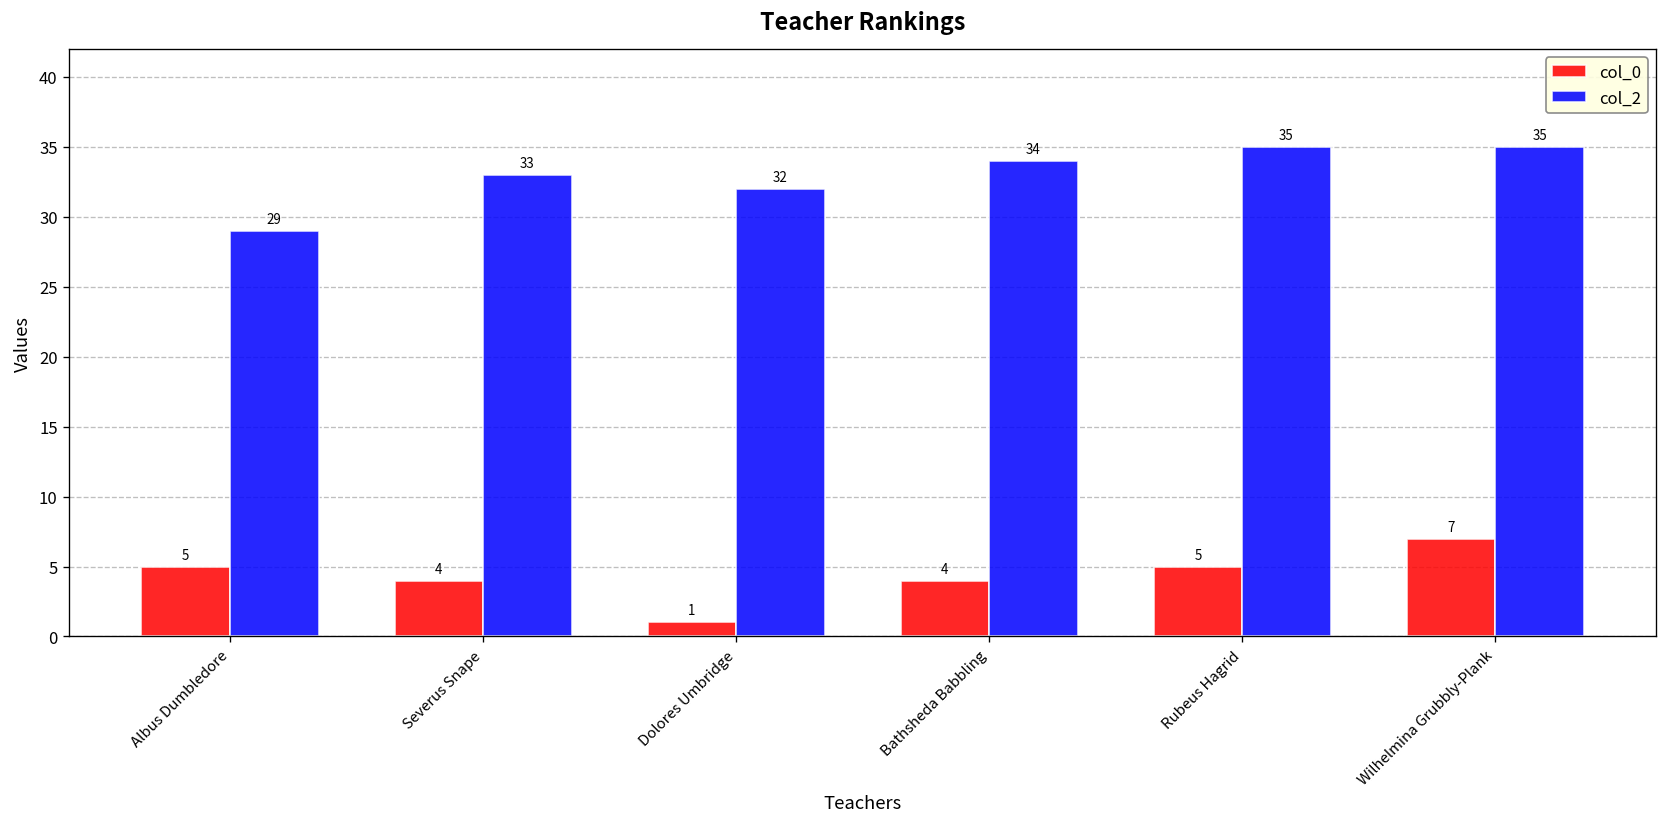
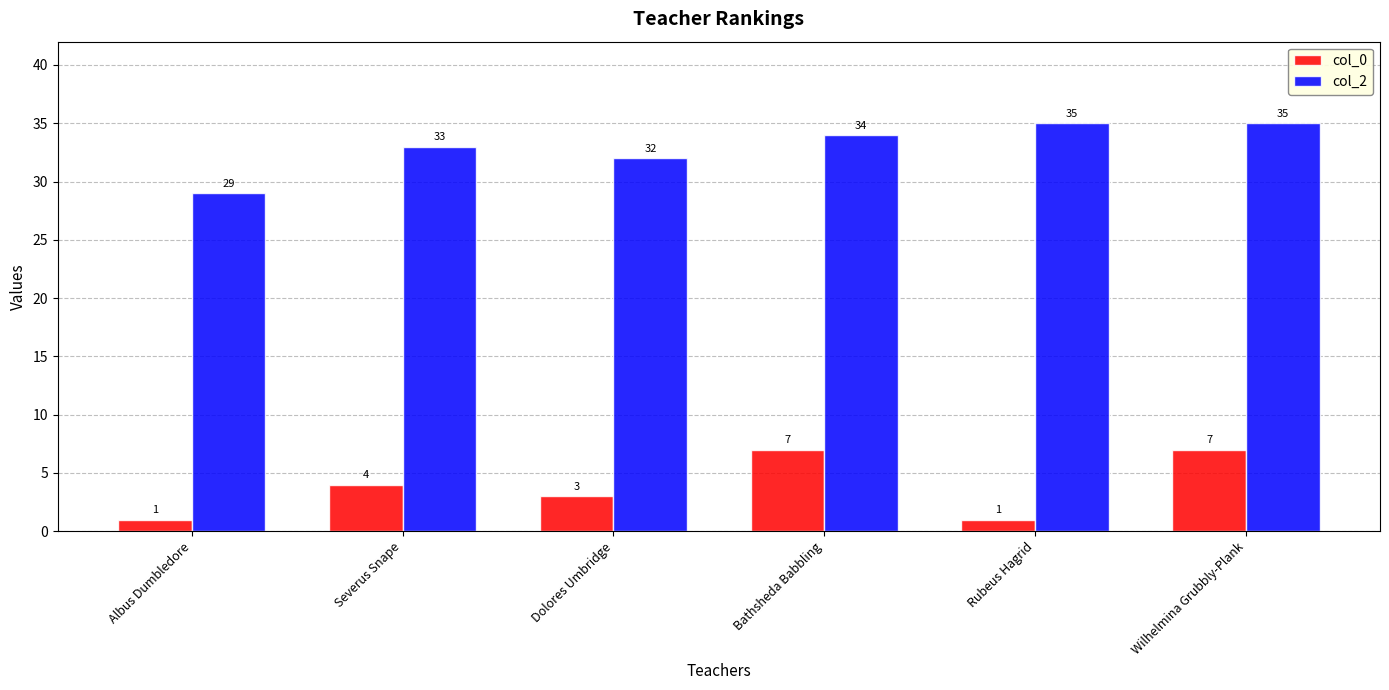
col_0, Albus Dumbledore: 5 -> 1
col_0, Dolores Umbridge: 1 -> 3
col_0, Bathsheda Babbling: 4 -> 7
col_0, Rubeus Hagrid: 5 -> 1
